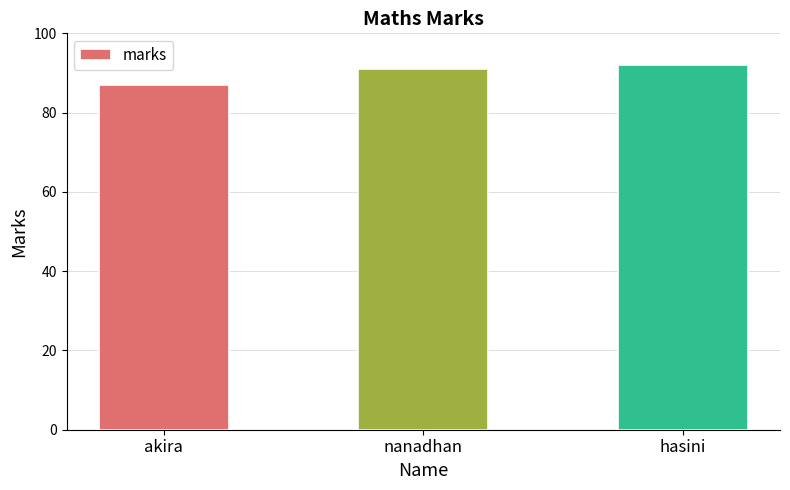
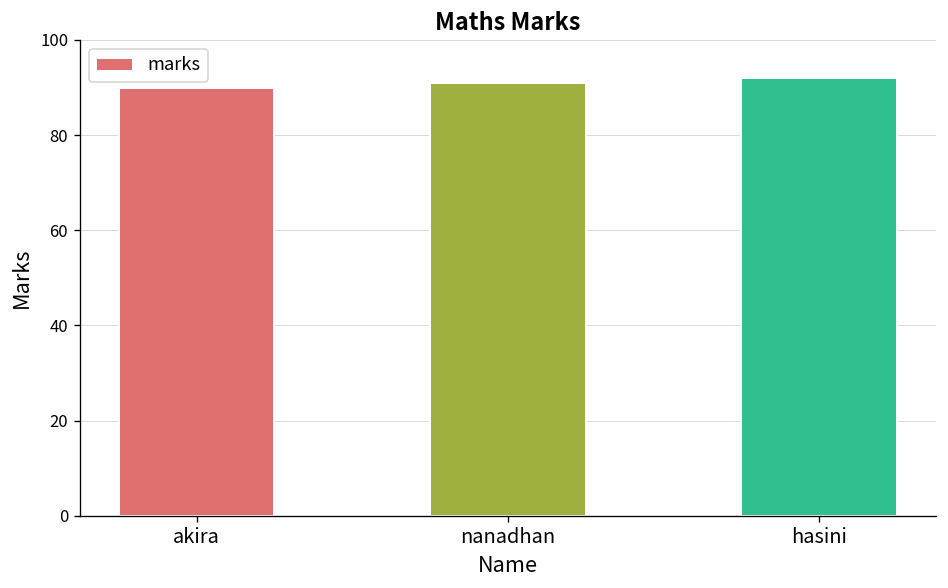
akira: 87 -> 90
